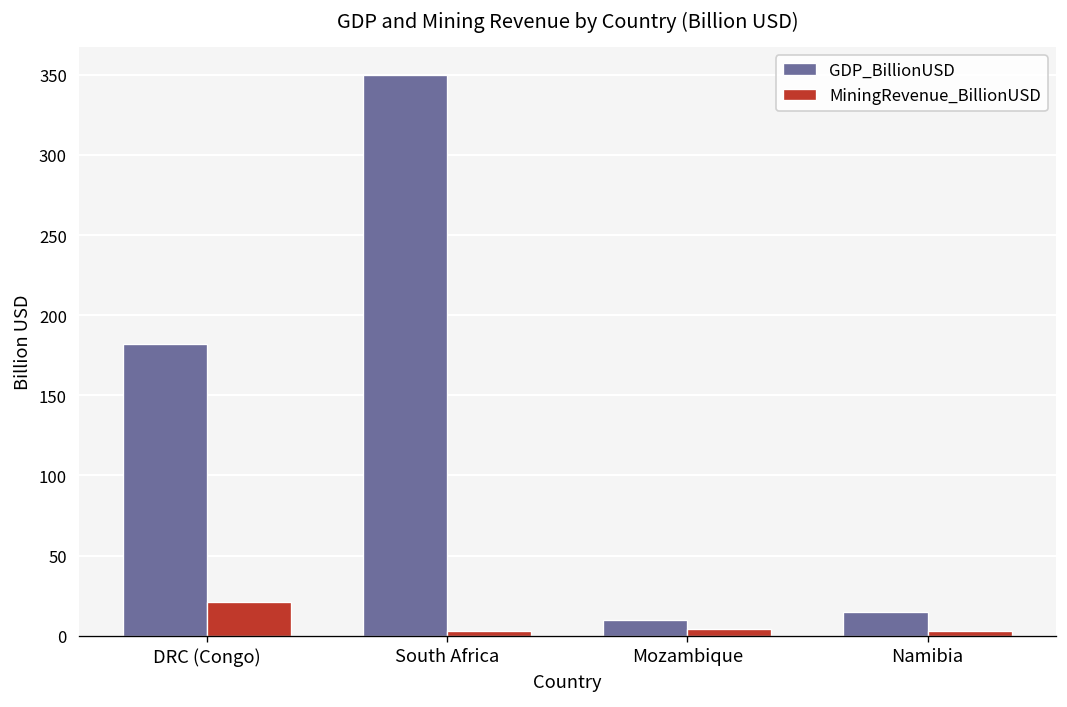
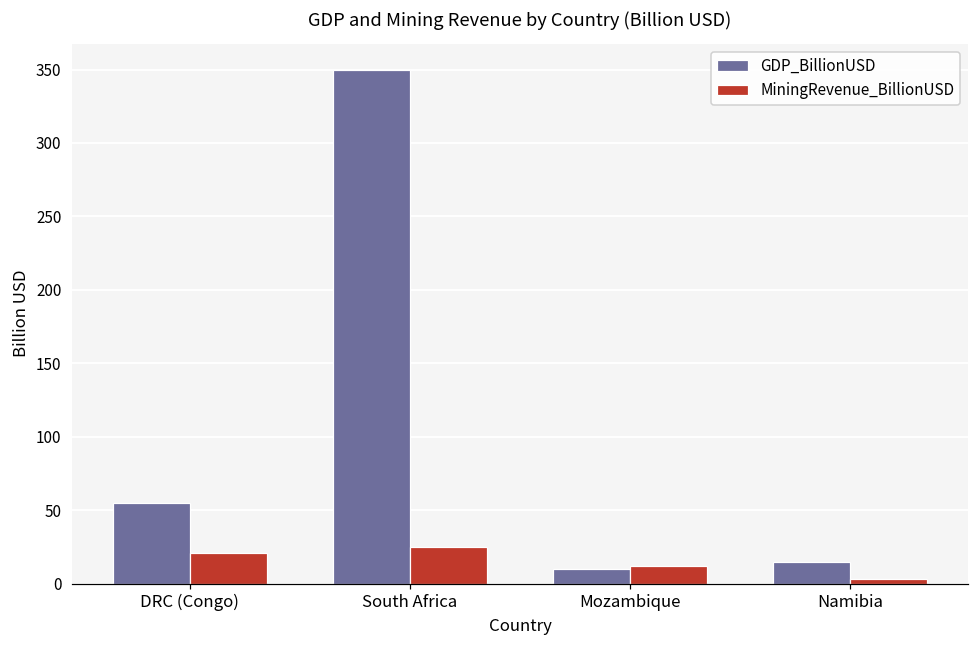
GDP_BillionUSD, DRC (Congo): 182 -> 55
MiningRevenue_BillionUSD, South Africa: 3 -> 25
MiningRevenue_BillionUSD, Mozambique: 4 -> 12
